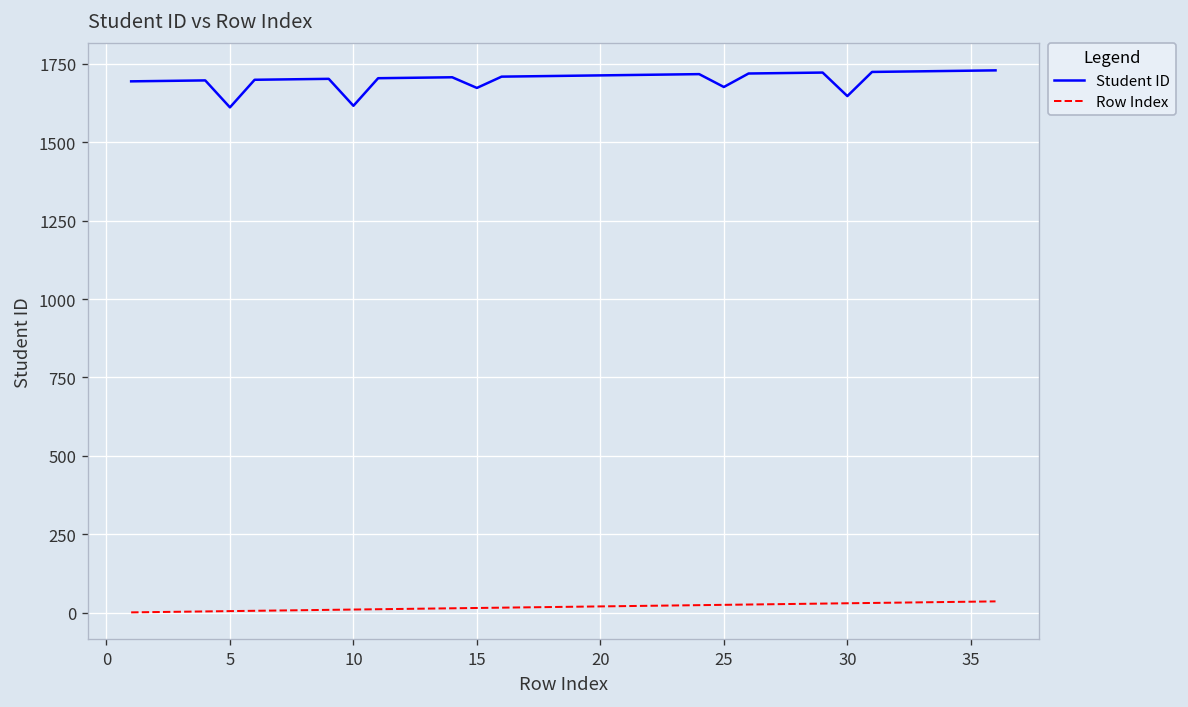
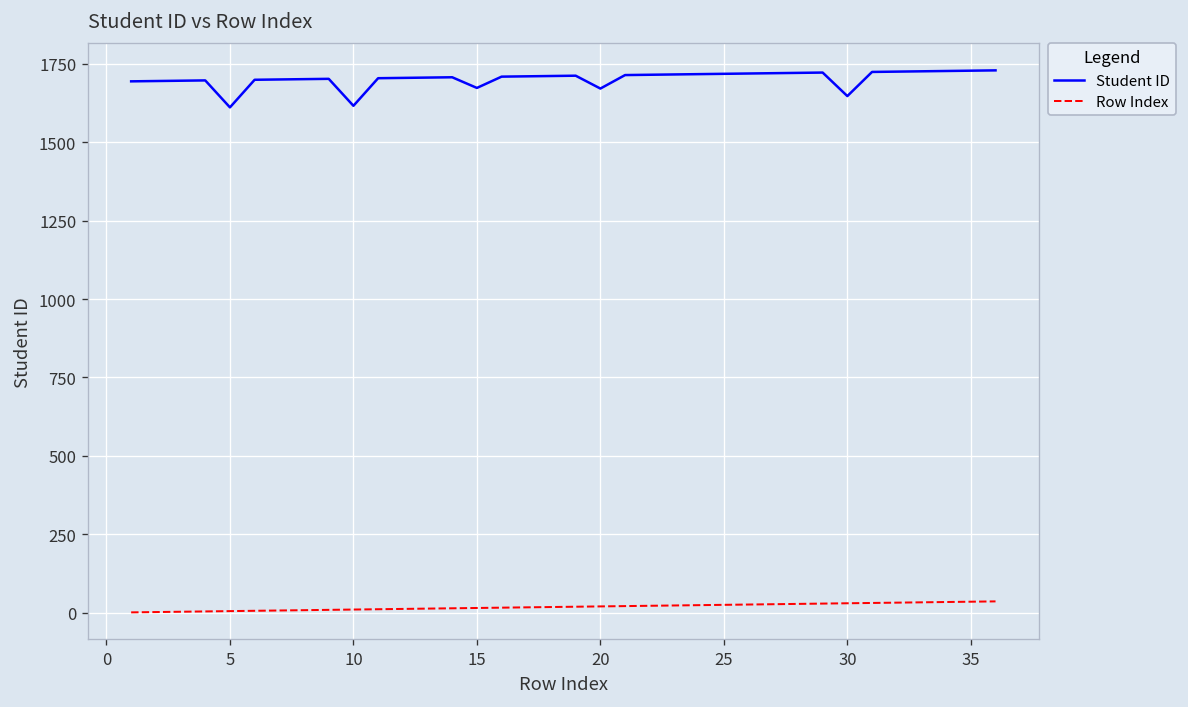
Student ID, 20: 1710 -> 1670
Student ID, 25: 1680 -> 1720
